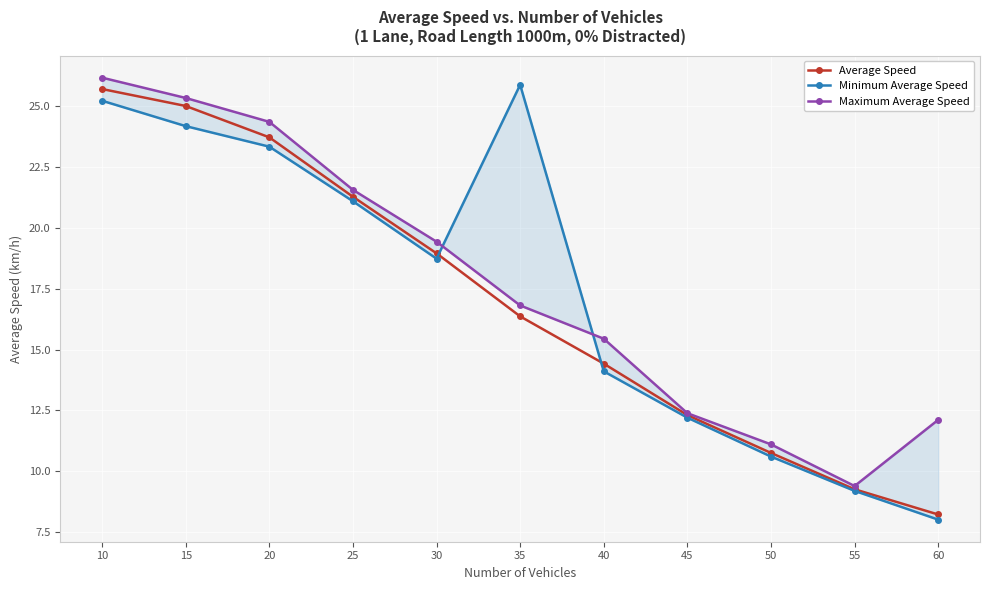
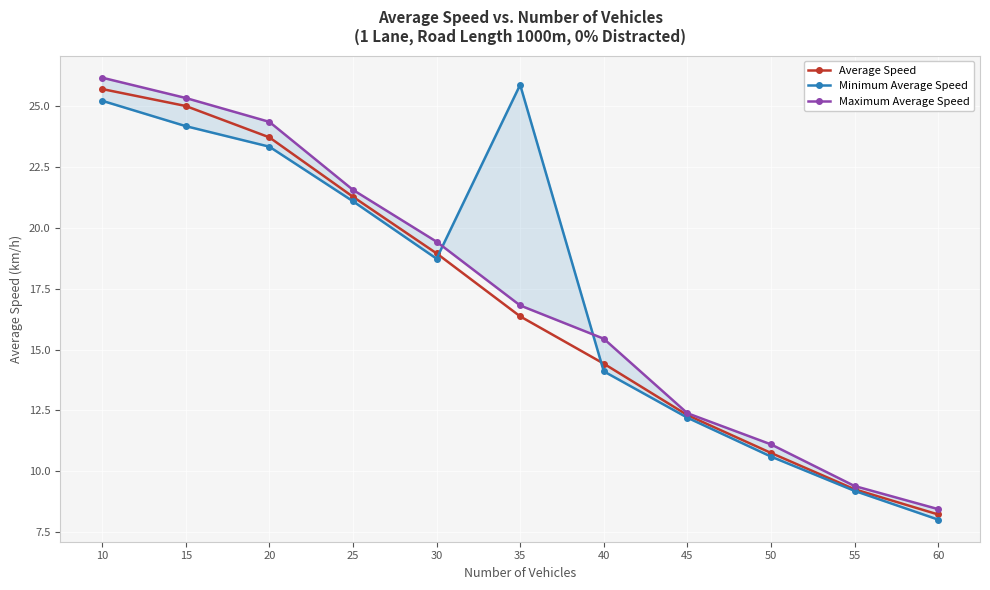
Maximum Average Speed, 60: 12.1 -> 8.4
